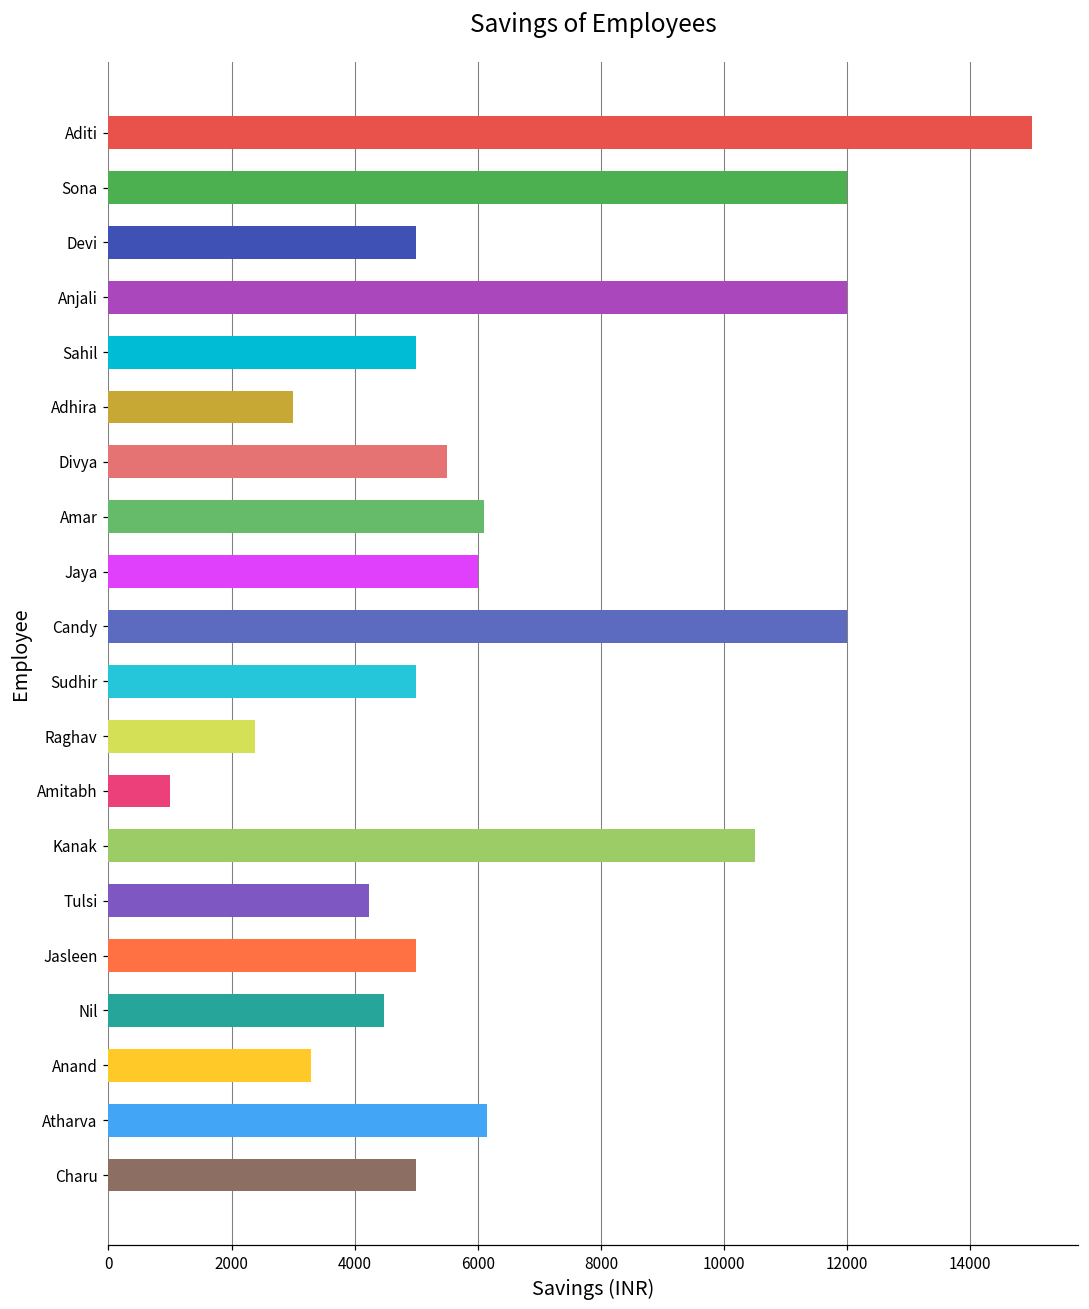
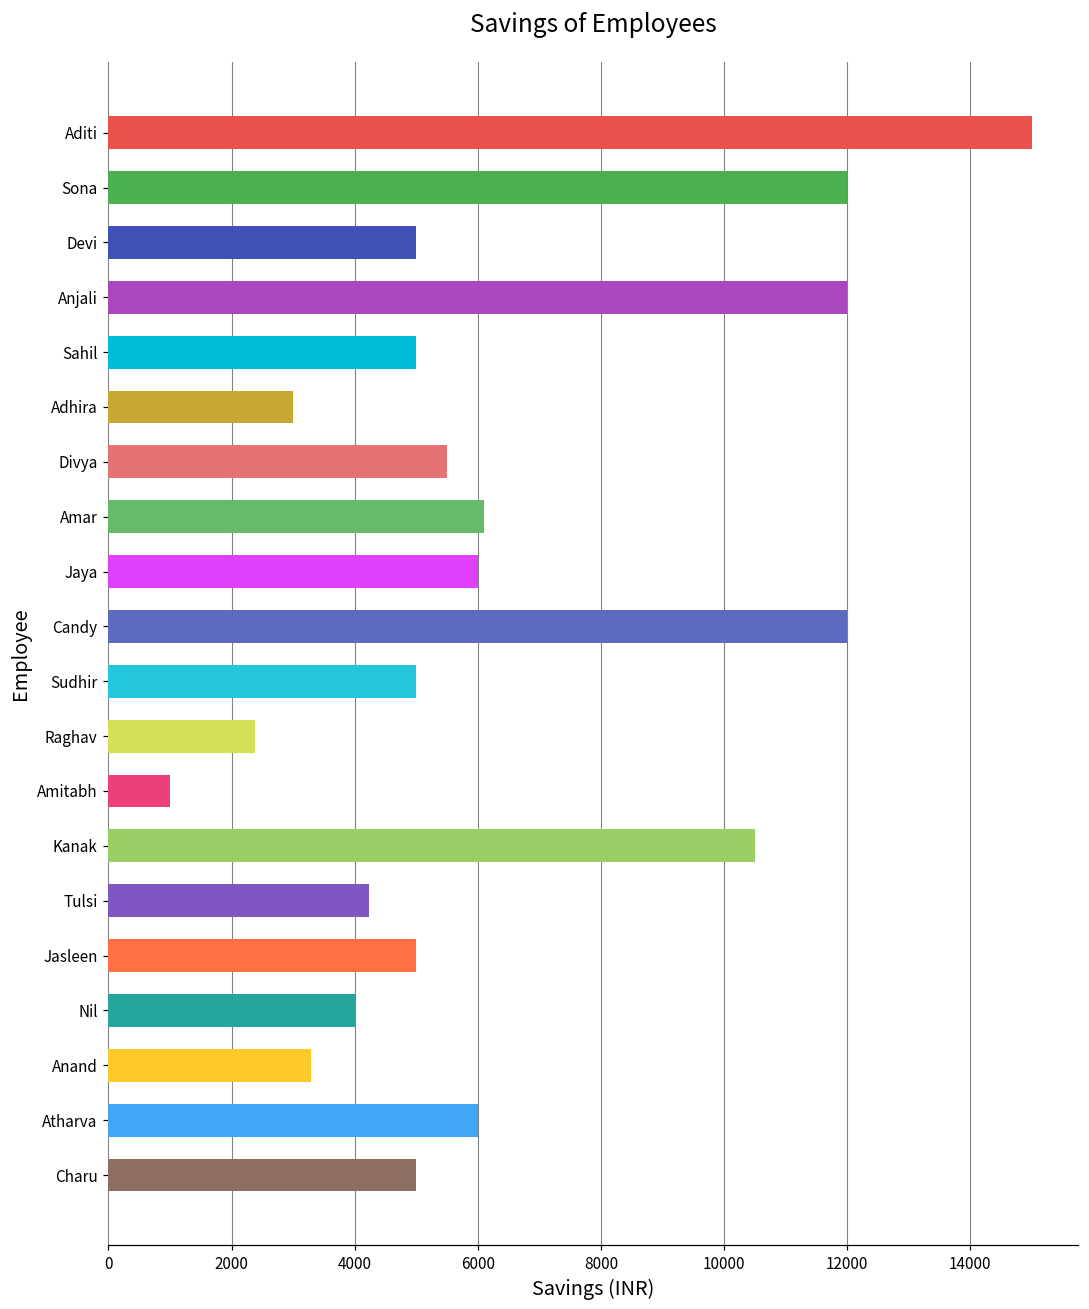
Nil: 4500 -> 4000
Atharva: 6100 -> 6000
